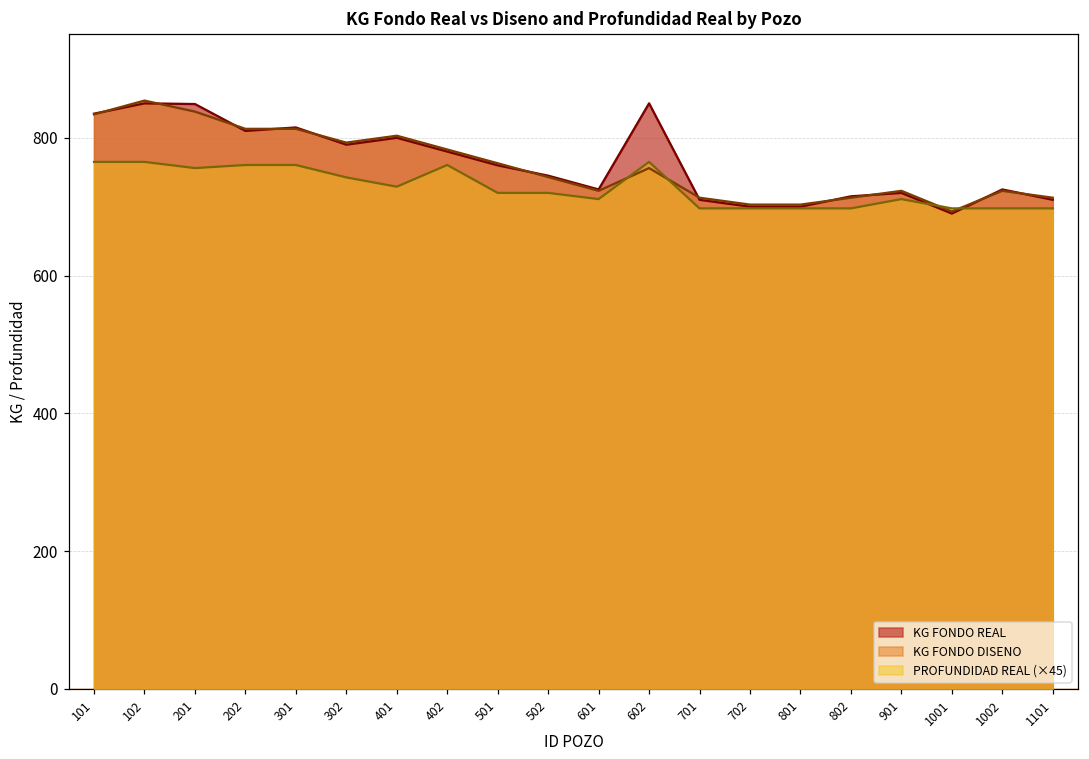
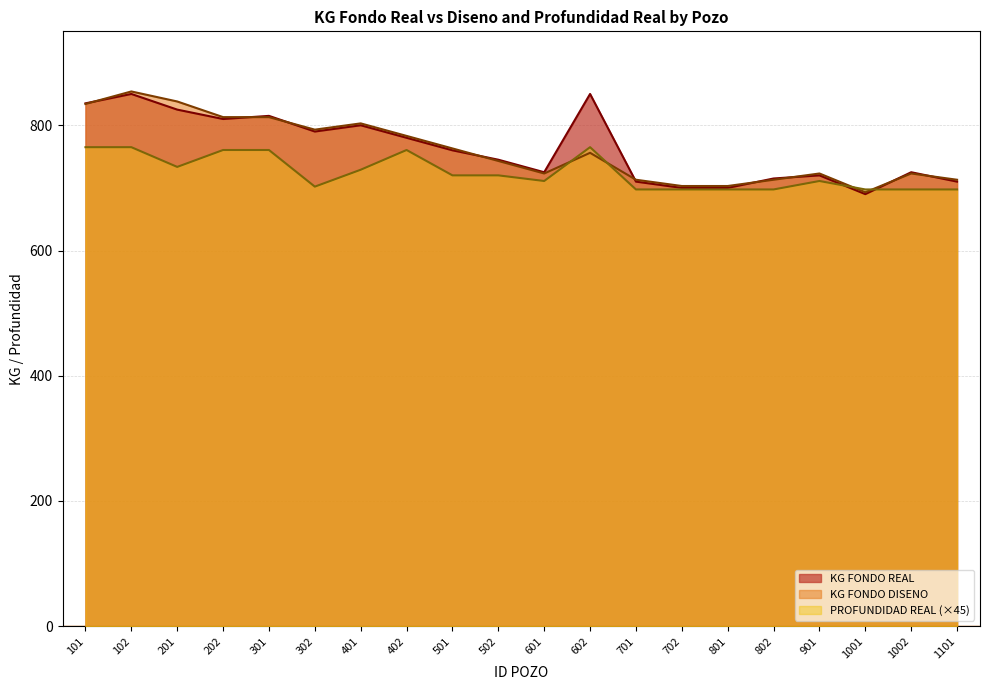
KG FONDO REAL, 201: 850 -> 830
PROFUNDIDAD REAL (×45), 201: 760 -> 730
PROFUNDIDAD REAL (×45), 302: 740 -> 700
